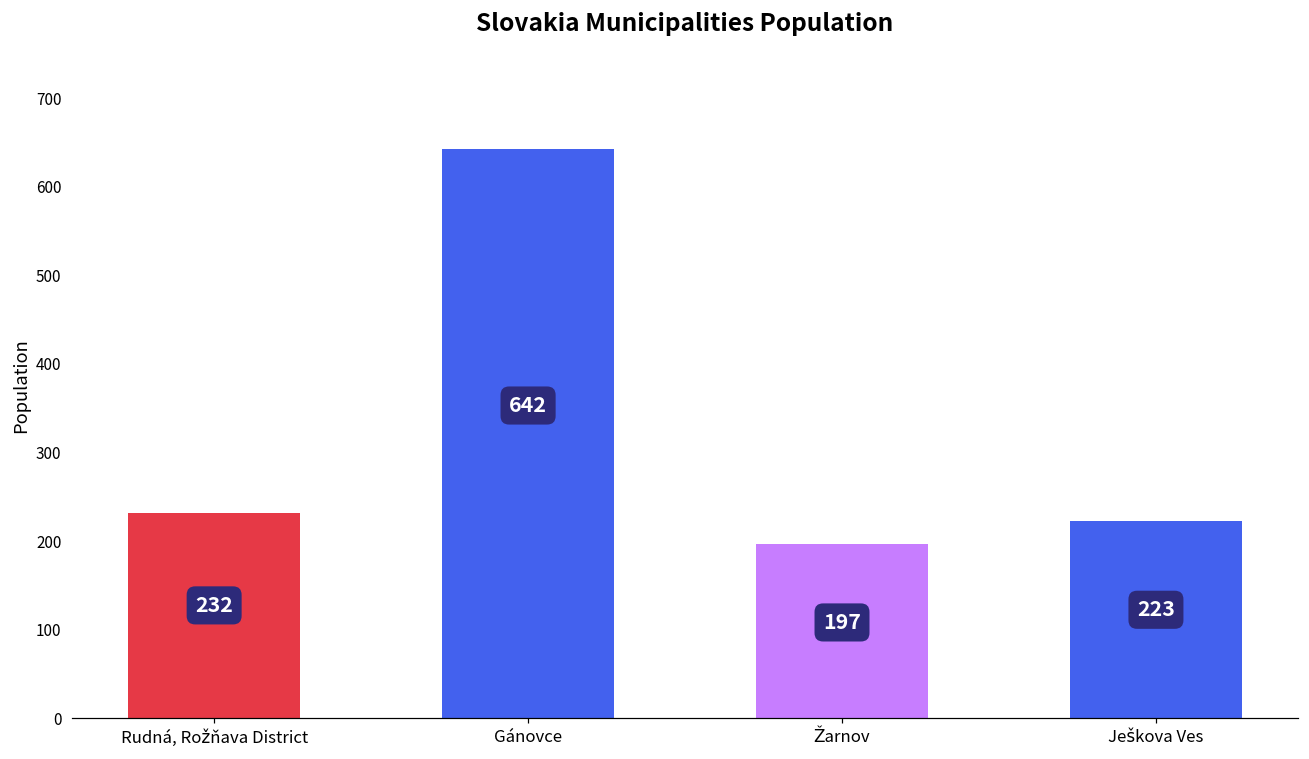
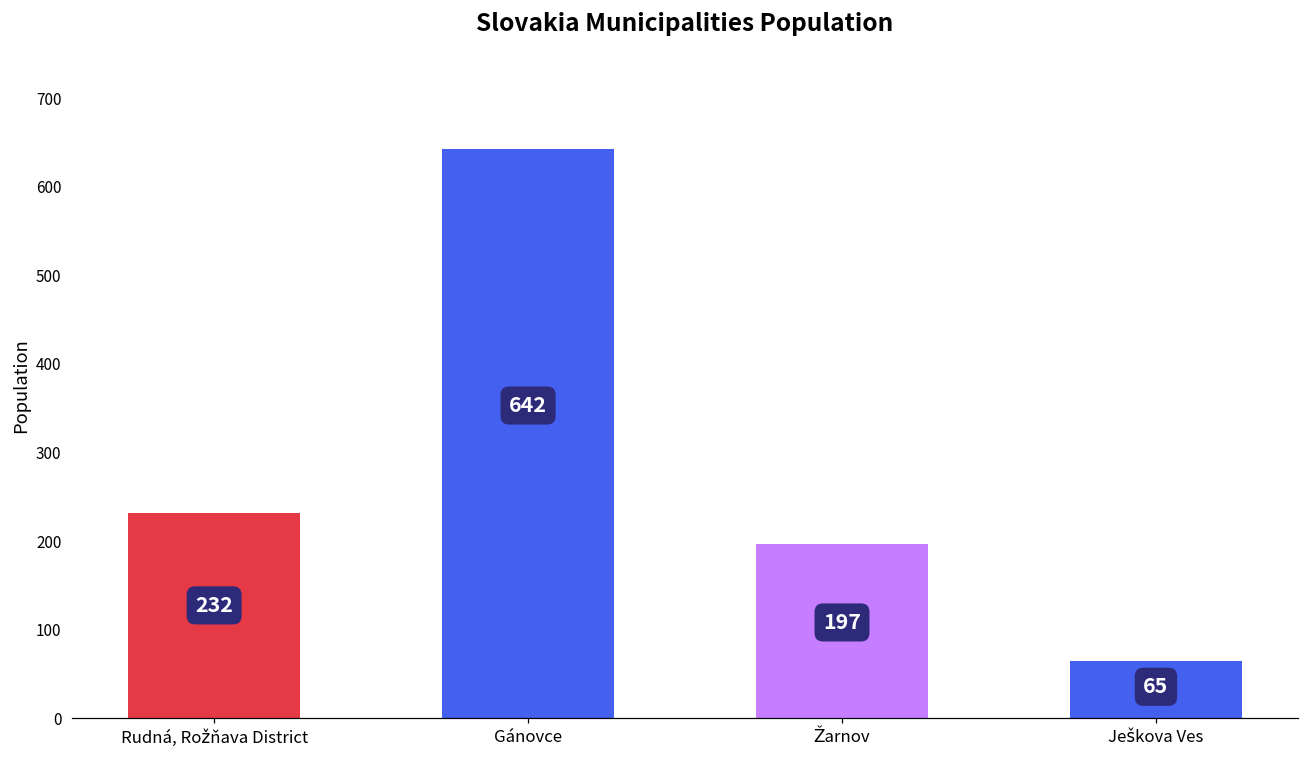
Ješkova Ves: 223 -> 65
